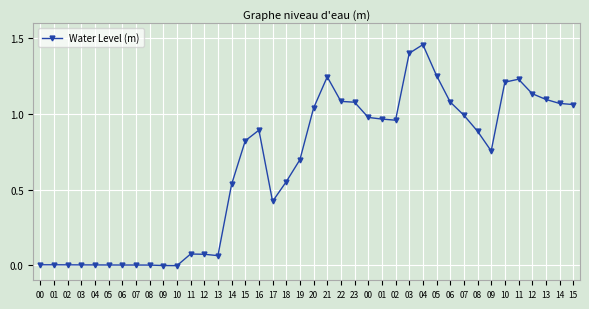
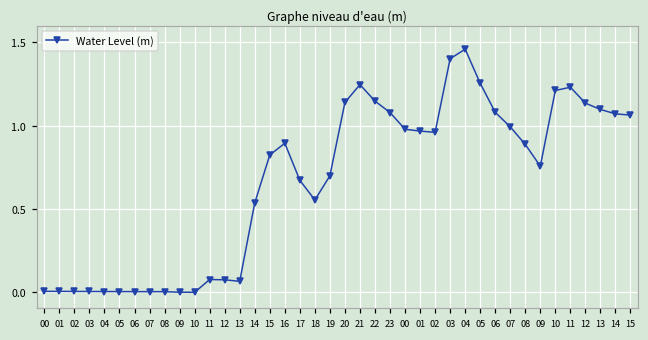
17: 0.42 -> 0.67
20: 1.04 -> 1.14
22: 1.08 -> 1.15
